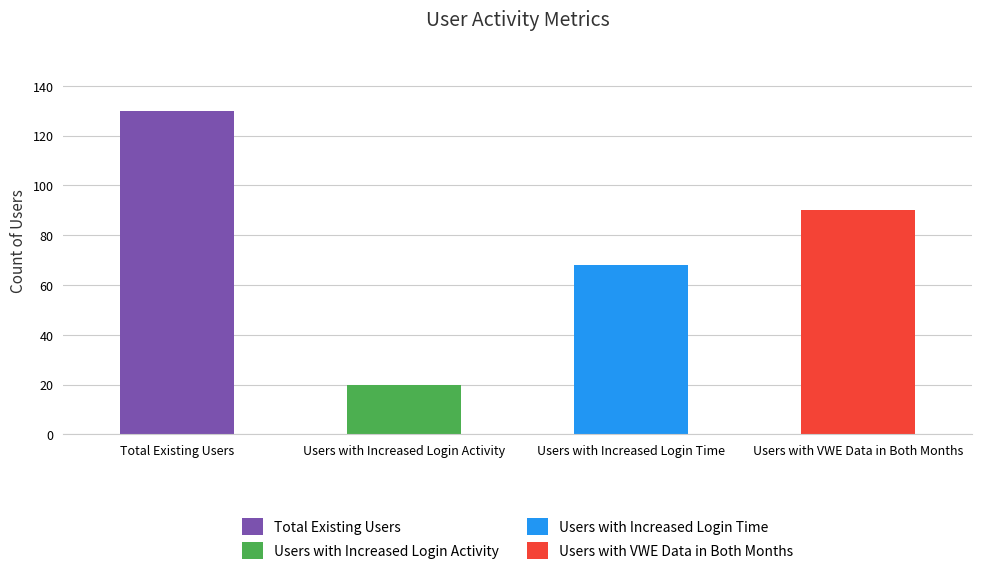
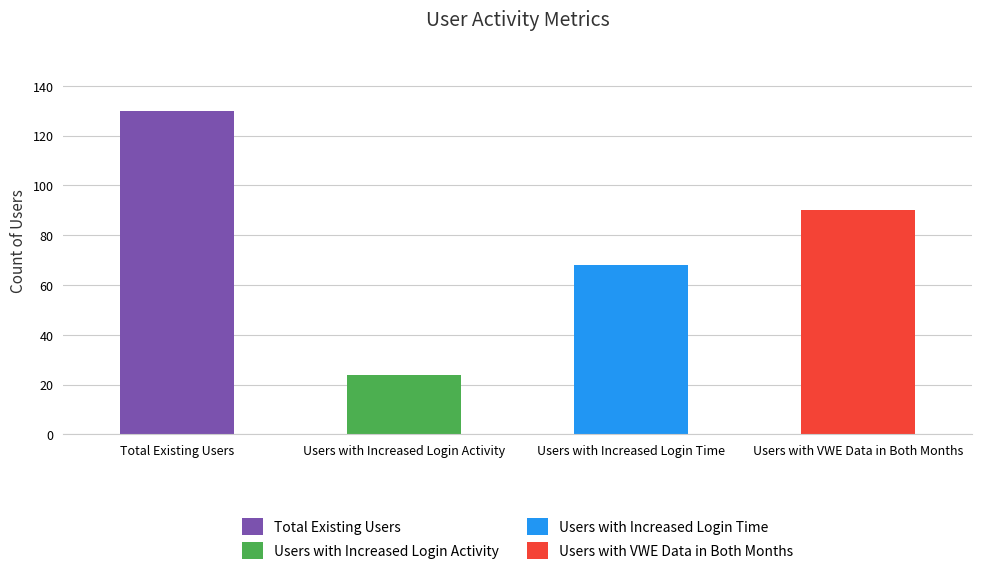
Users with Increased Login Activity: 20 -> 24
